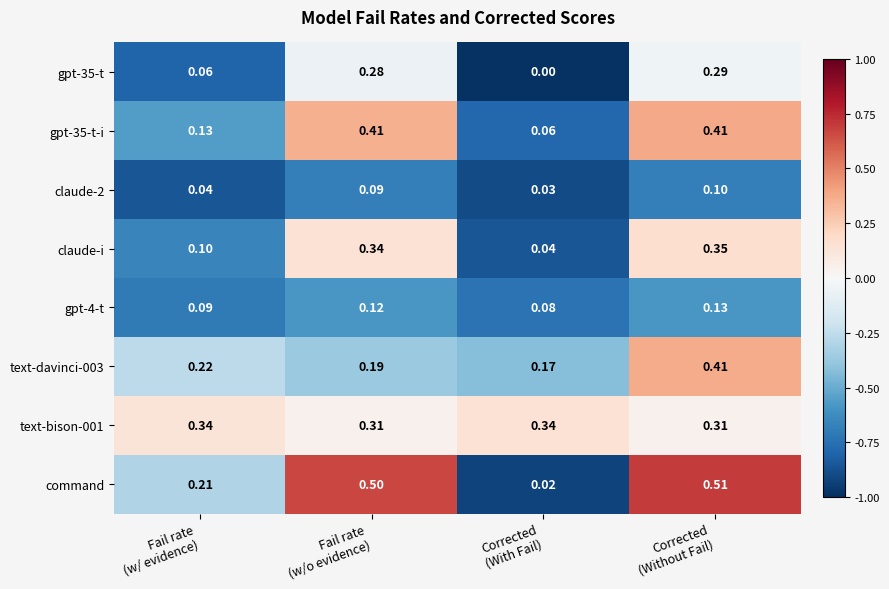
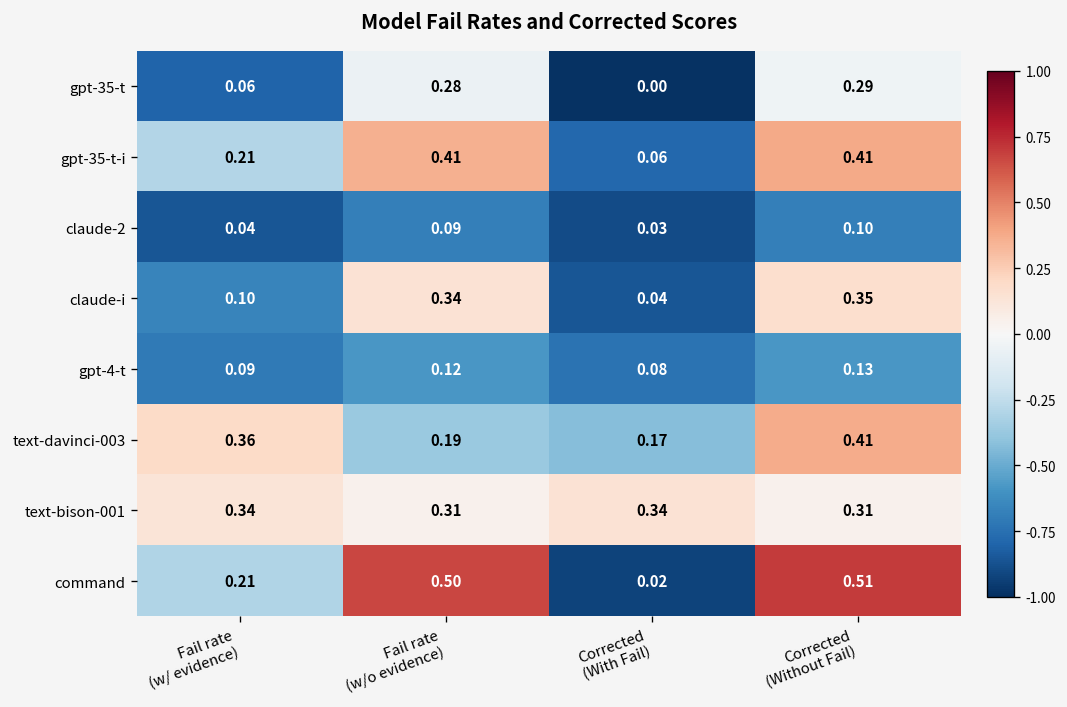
gpt-35-t-i, Fail rate (w/ evidence): 0.13 -> 0.21
text-davinci-003, Fail rate (w/ evidence): 0.22 -> 0.36
